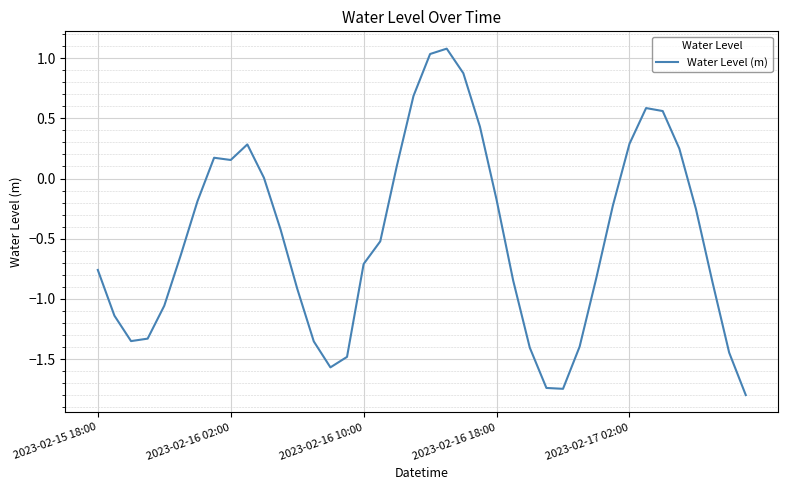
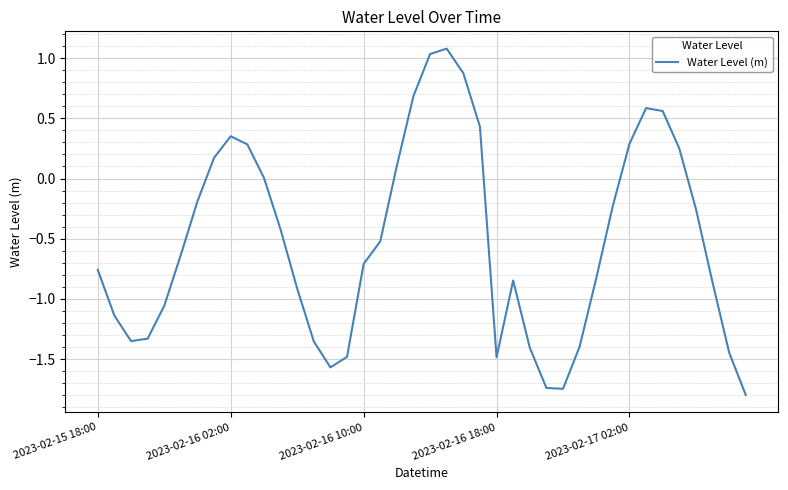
2023-02-16 02:00: 0.15 -> 0.35
2023-02-16 18:00: -0.18 -> -1.48
